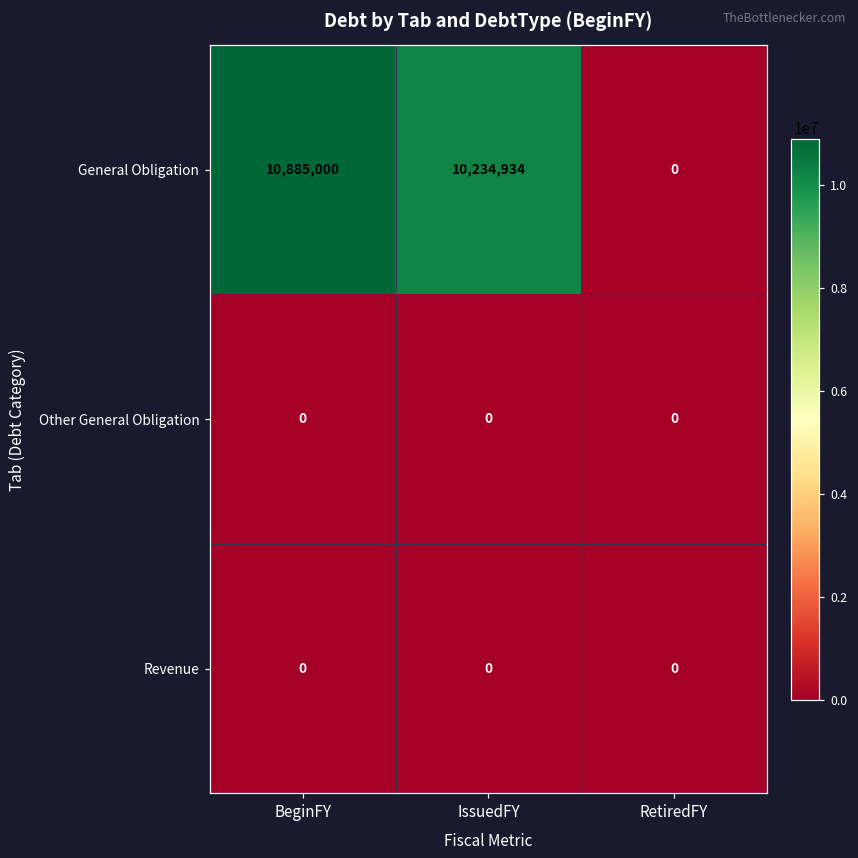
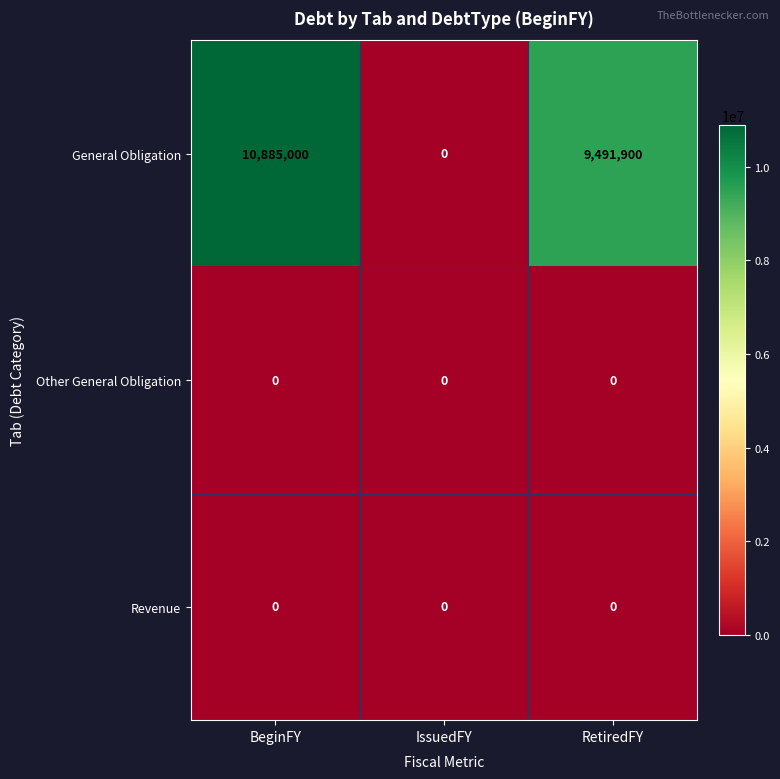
General Obligation, IssuedFY: 10,234,934 -> 0
General Obligation, RetiredFY: 0 -> 9,491,900
